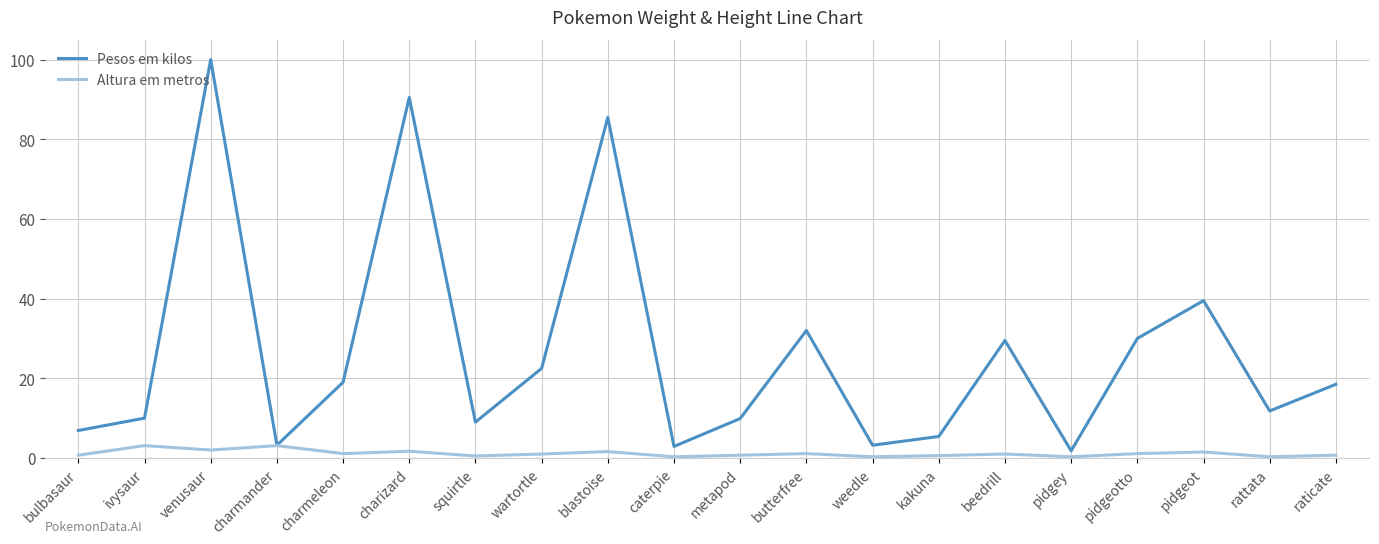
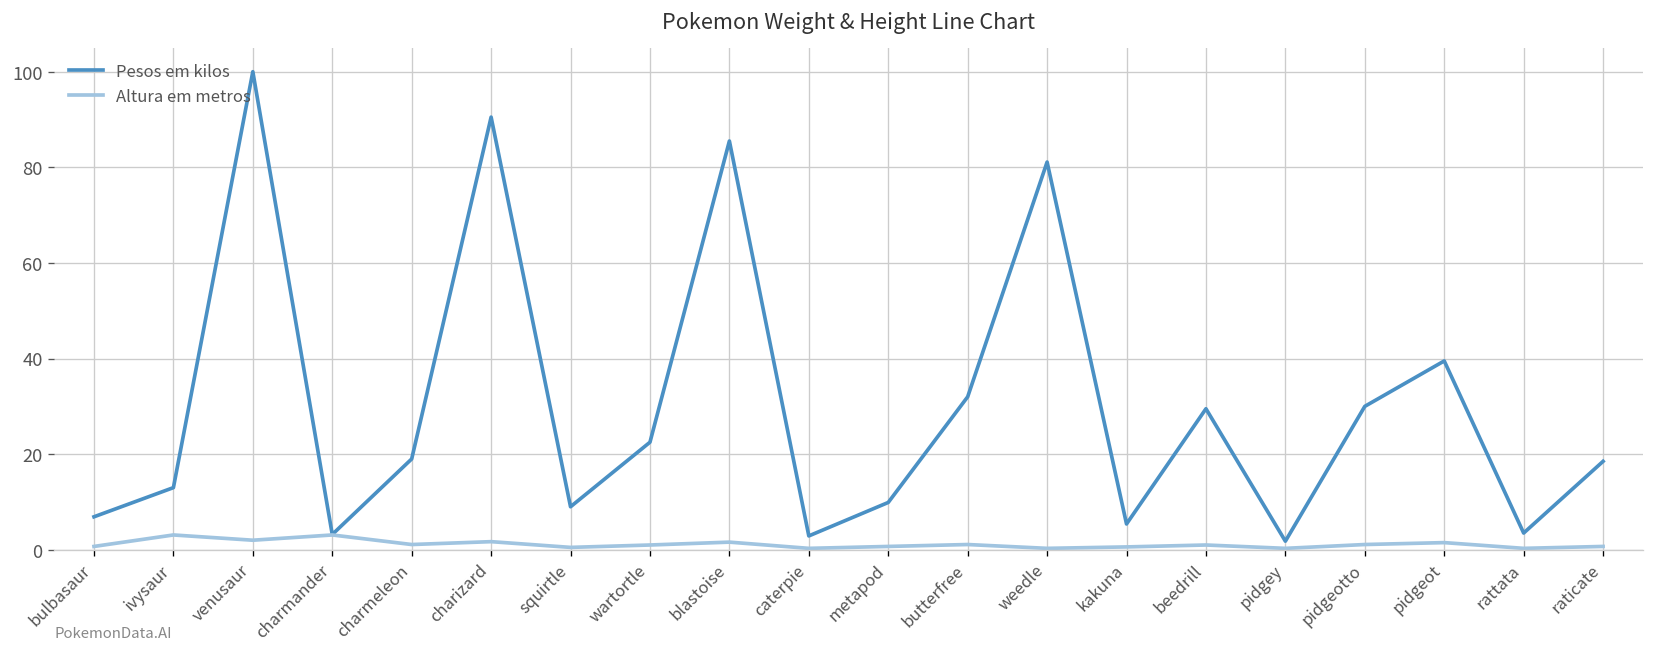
Pesos em kilos, ivysaur: 10 -> 13
Pesos em kilos, weedle: 3 -> 81
Pesos em kilos, rattata: 12 -> 4
